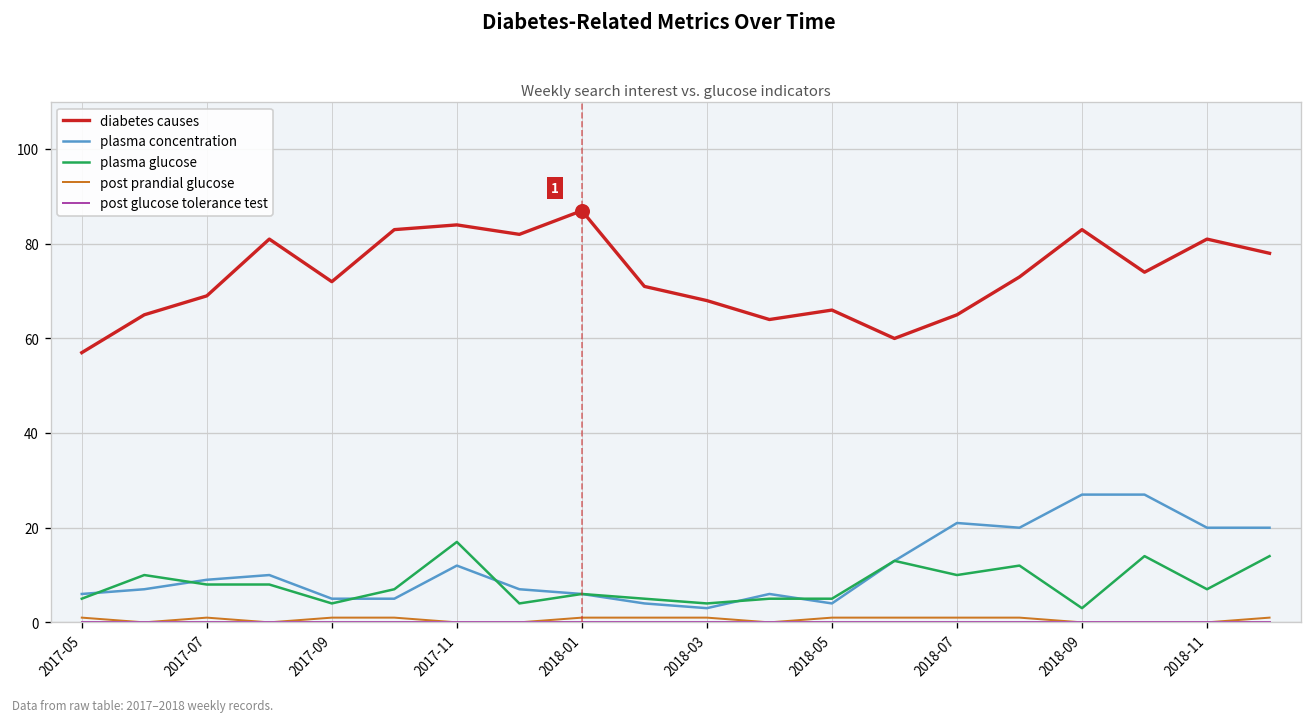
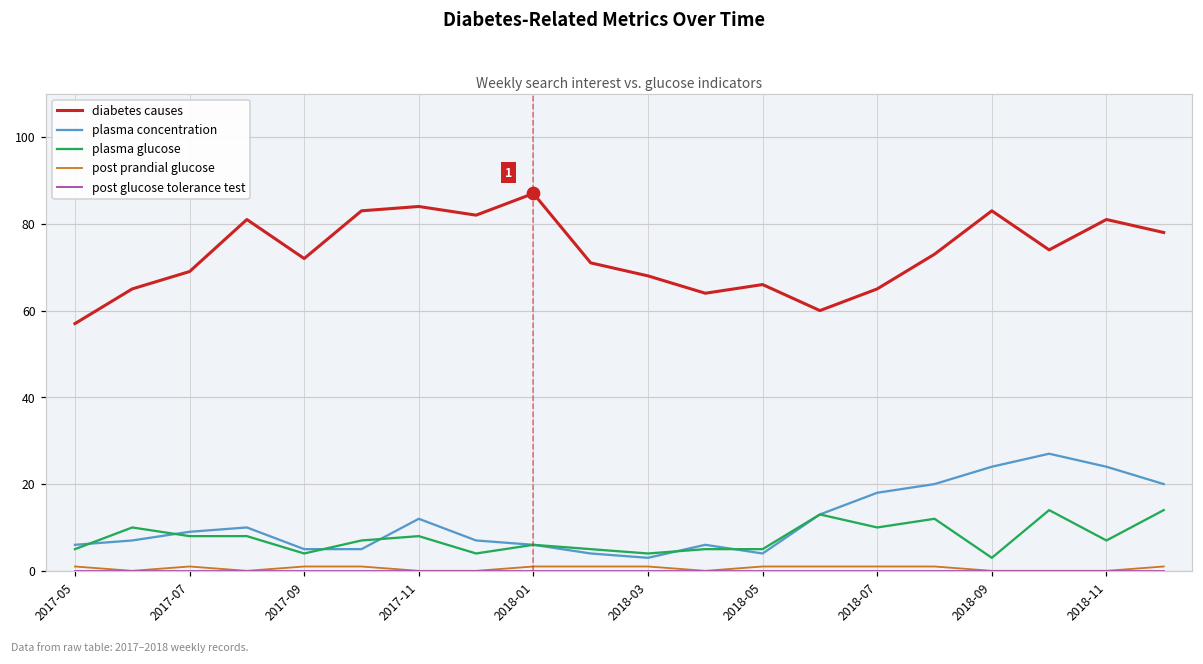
plasma glucose, 2017-11: 17 -> 8
plasma concentration, 2018-07: 21 -> 18
plasma concentration, 2018-09: 27 -> 24
plasma concentration, 2018-11: 20 -> 24
